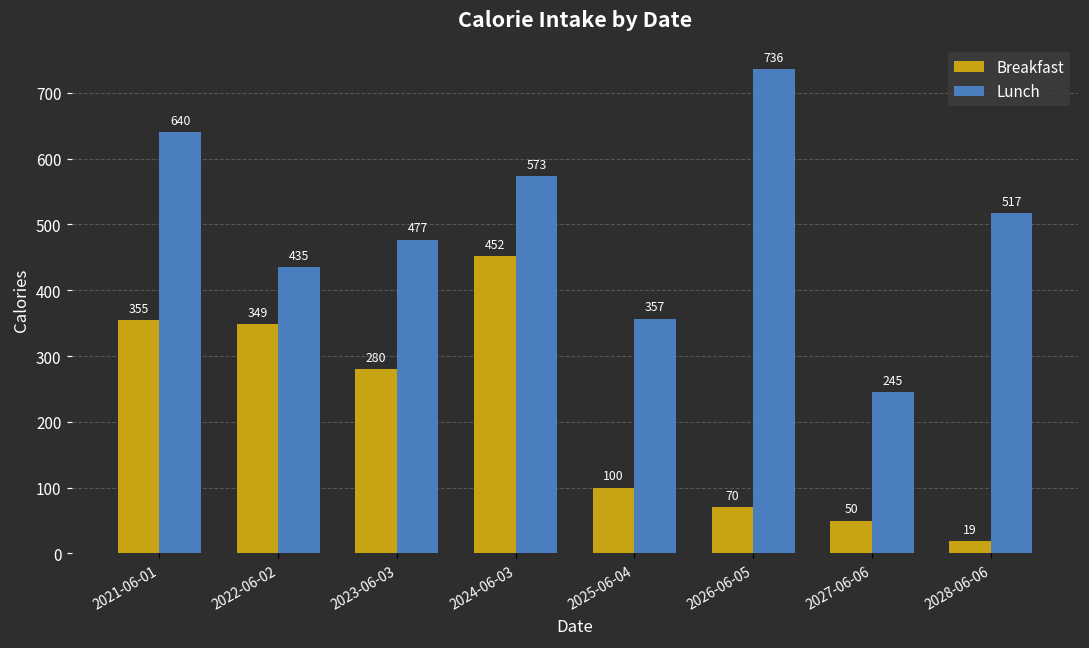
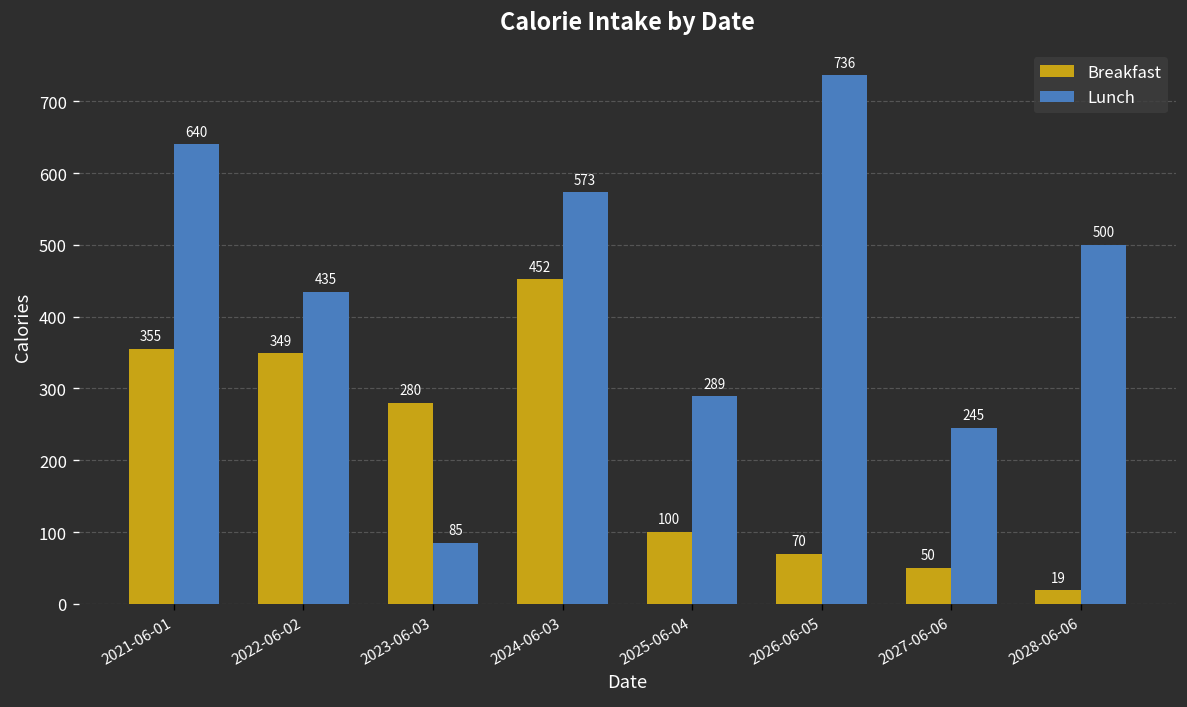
Lunch, 2023-06-03: 477 -> 85
Lunch, 2025-06-04: 357 -> 289
Lunch, 2028-06-06: 517 -> 500
